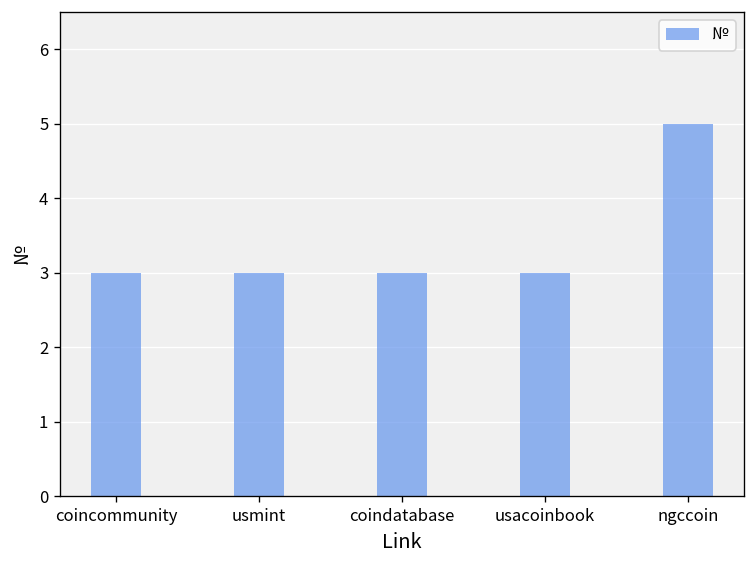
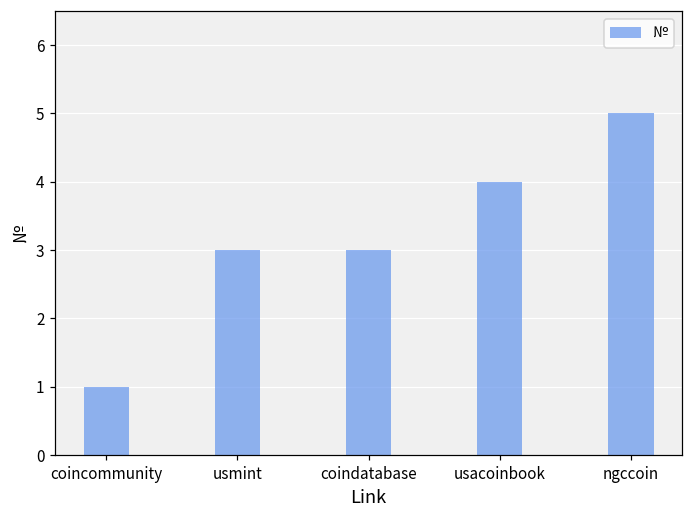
coincommunity: 3 -> 1
usacoinbook: 3 -> 4
